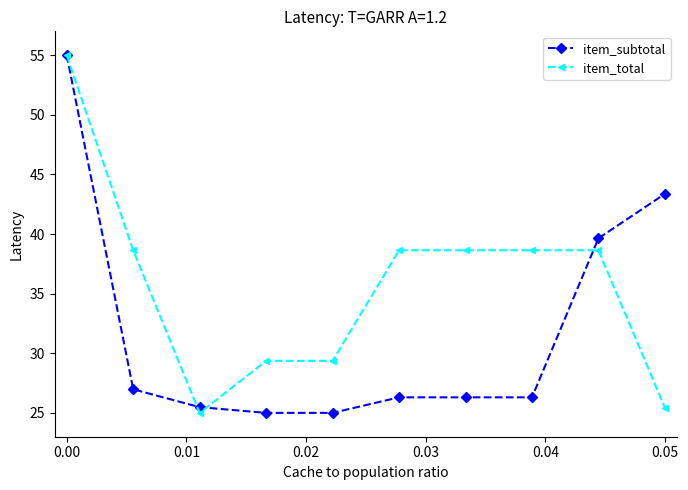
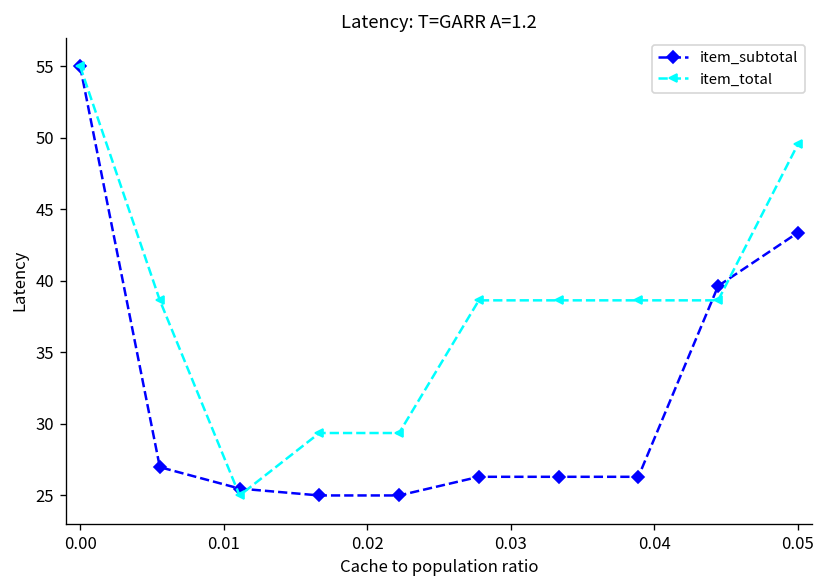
item_total, 0.05: 25.4 -> 49.5
